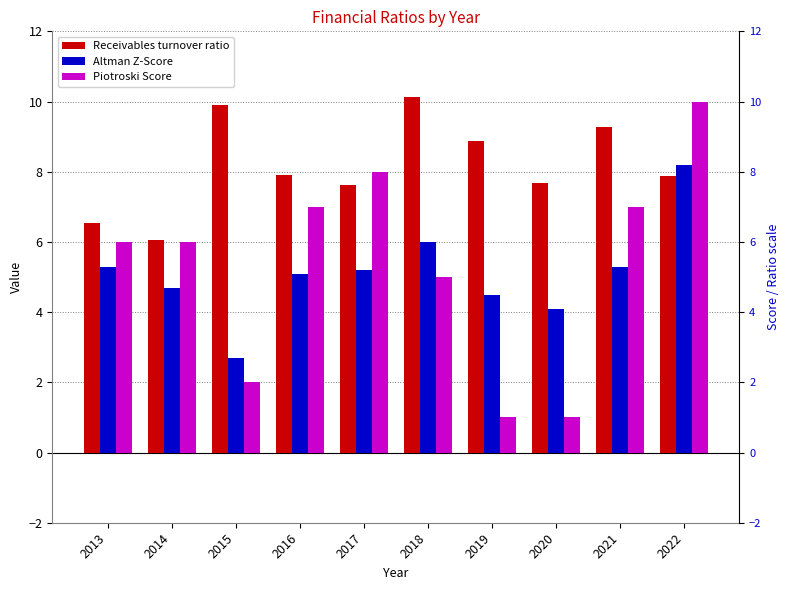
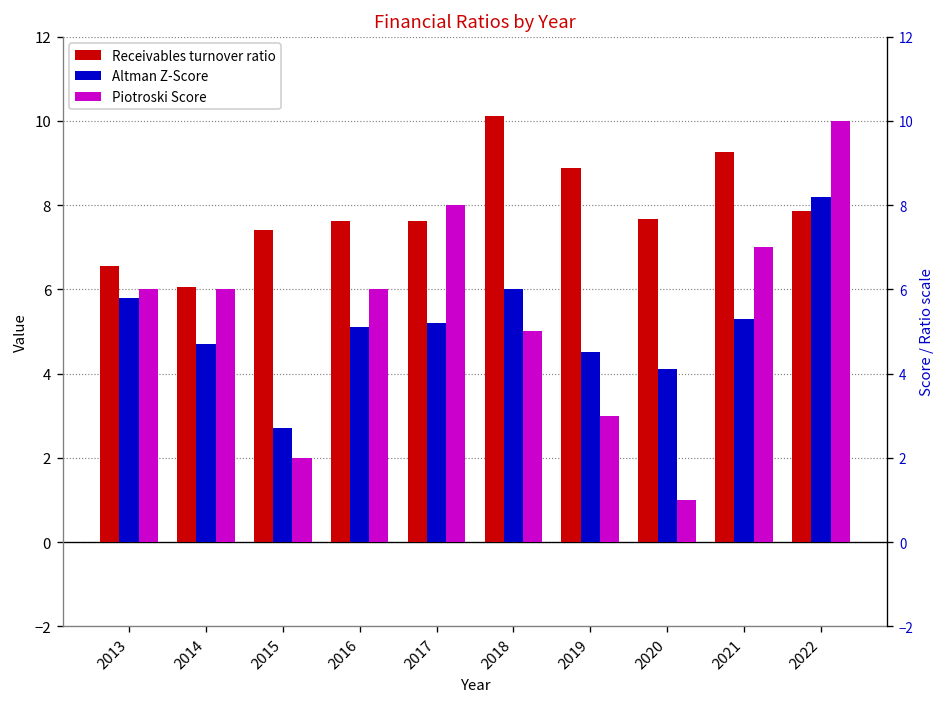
Altman Z-Score, 2013: 5.3 -> 5.8
Receivables turnover ratio, 2015: 9.9 -> 7.4
Receivables turnover ratio, 2016: 7.9 -> 7.6
Piotroski Score, 2016: 7 -> 6
Piotroski Score, 2019: 1 -> 3
